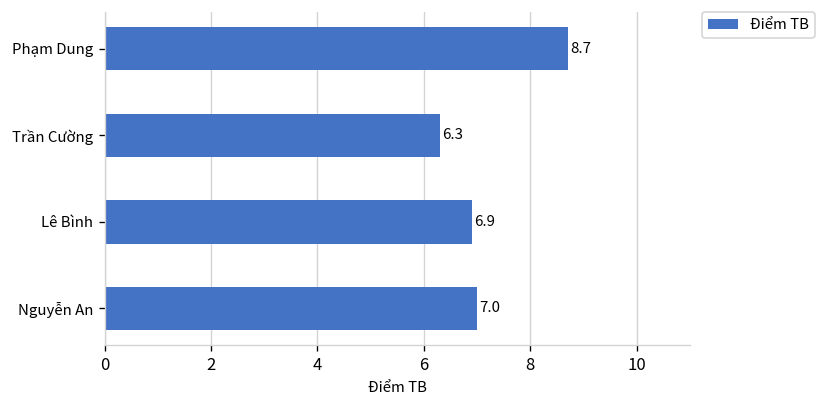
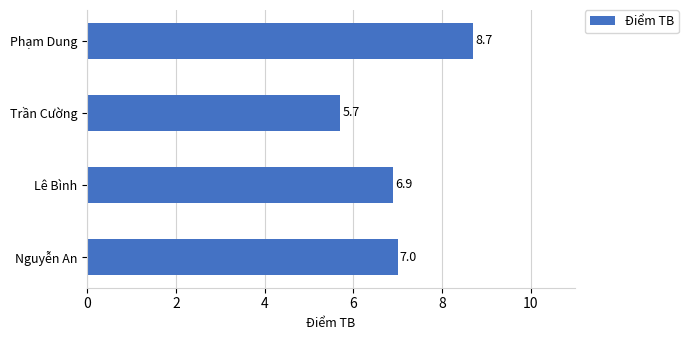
Trần Cường: 6.3 -> 5.7
